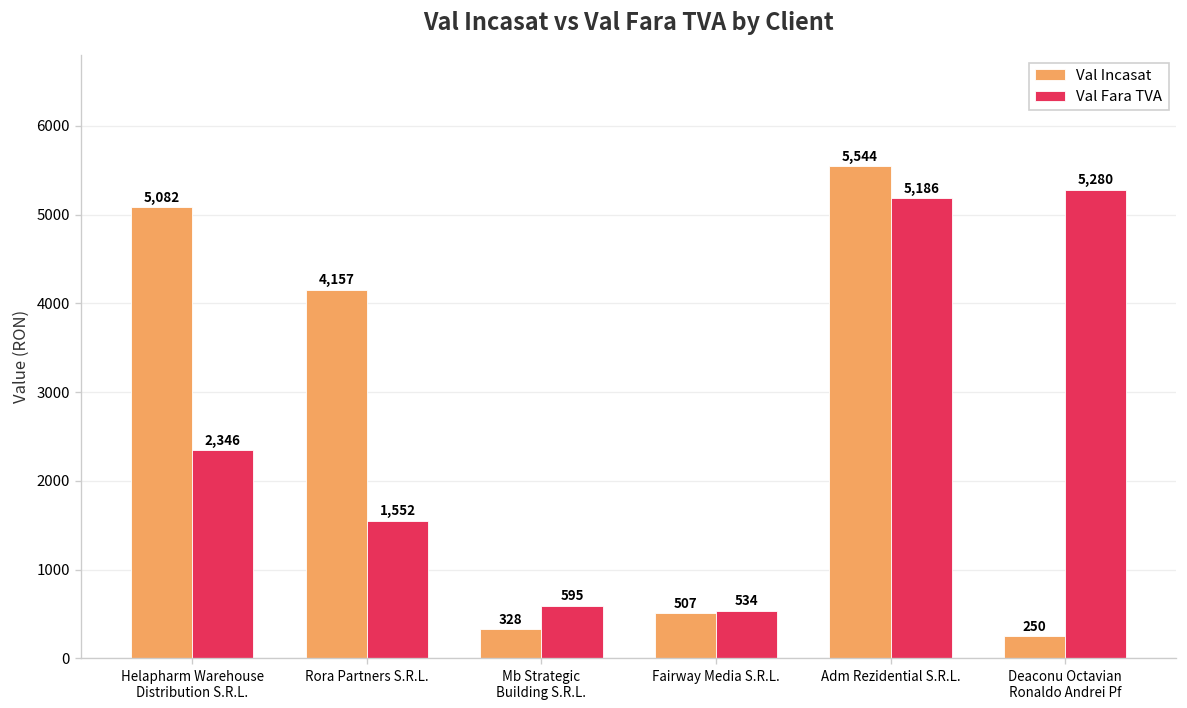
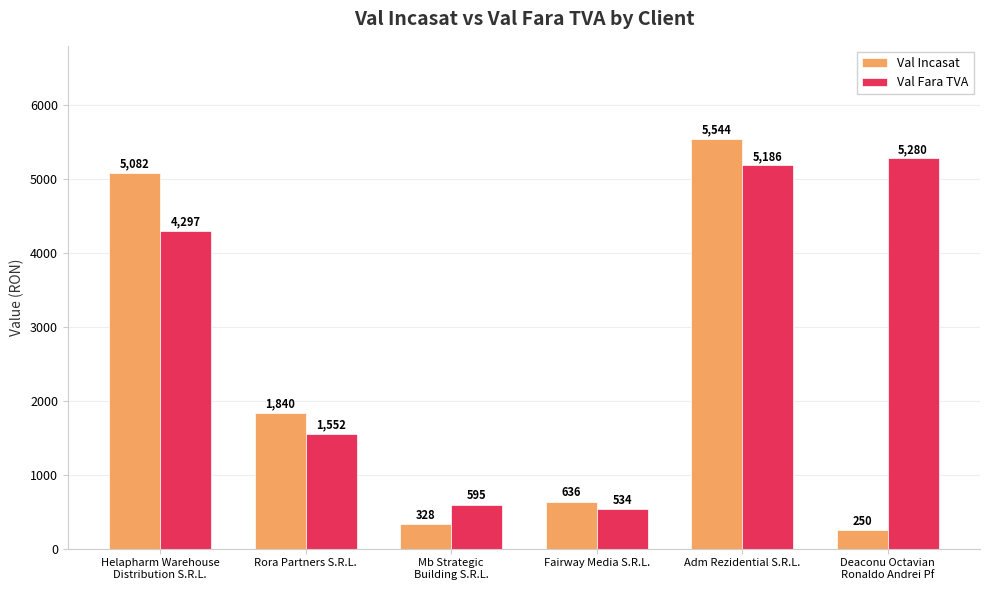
Val Fara TVA, Helapharm Warehouse Distribution S.R.L.: 2,346 -> 4,297
Val Incasat, Rora Partners S.R.L.: 4,157 -> 1,840
Val Incasat, Fairway Media S.R.L.: 507 -> 636
